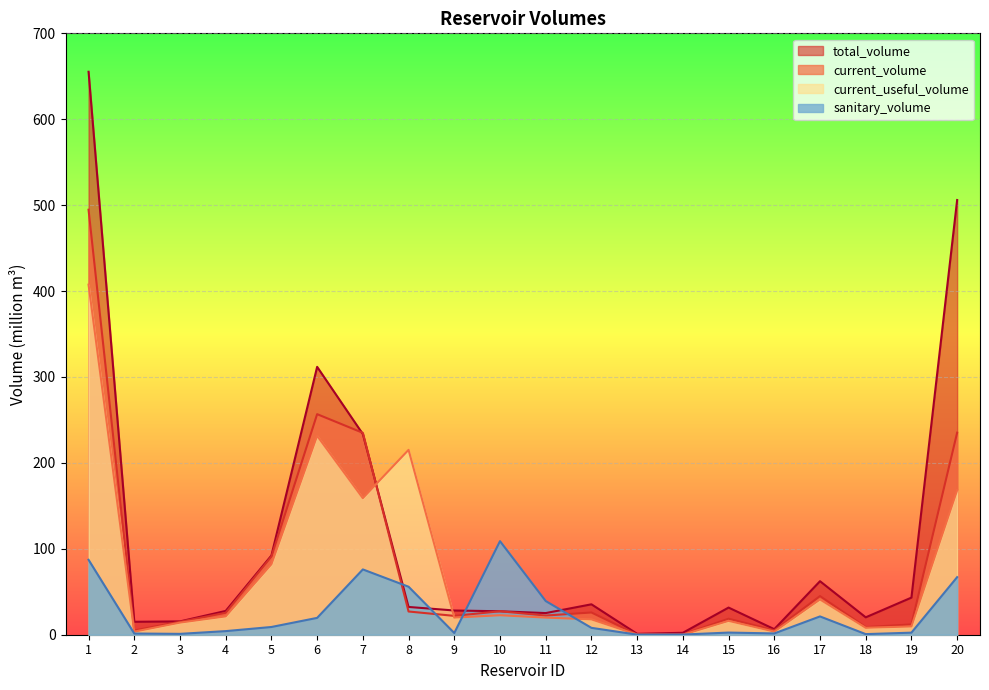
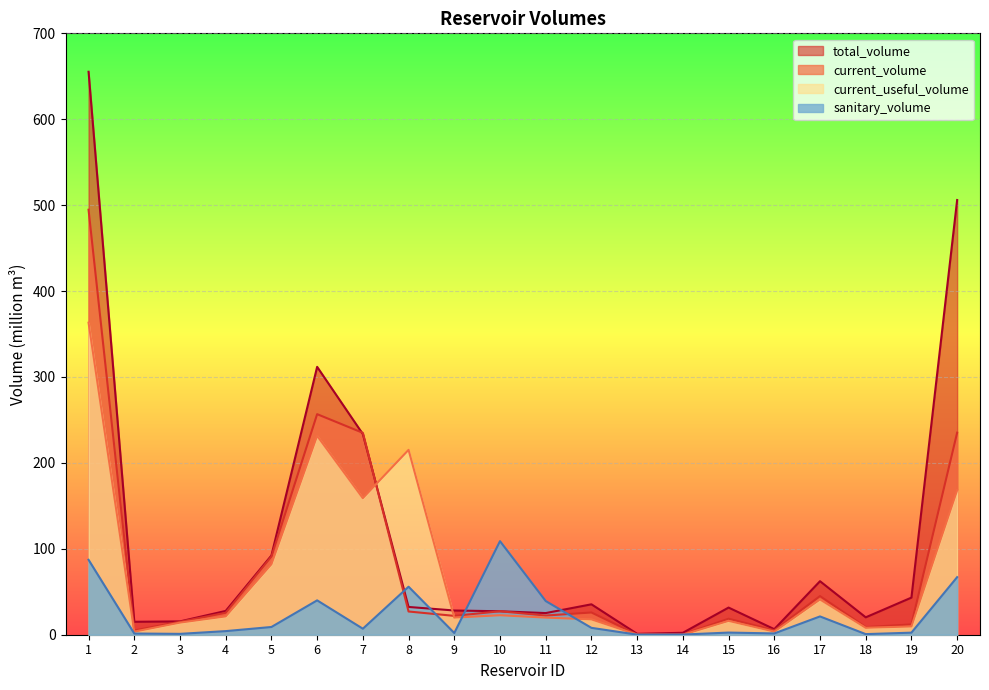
current_useful_volume, 1: 410 -> 360
sanitary_volume, 6: 20 -> 40
sanitary_volume, 7: 80 -> 10
